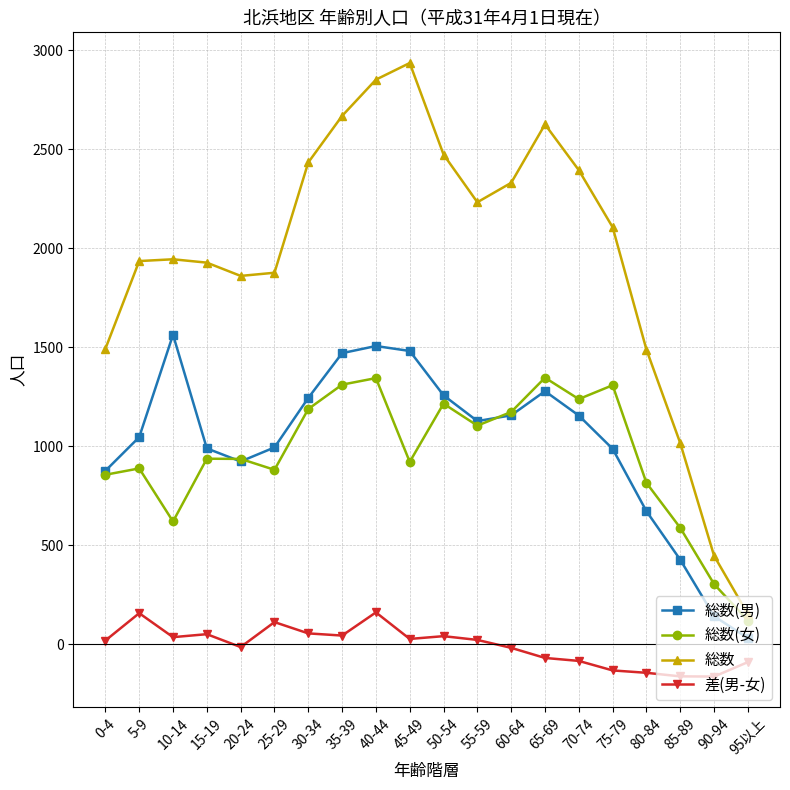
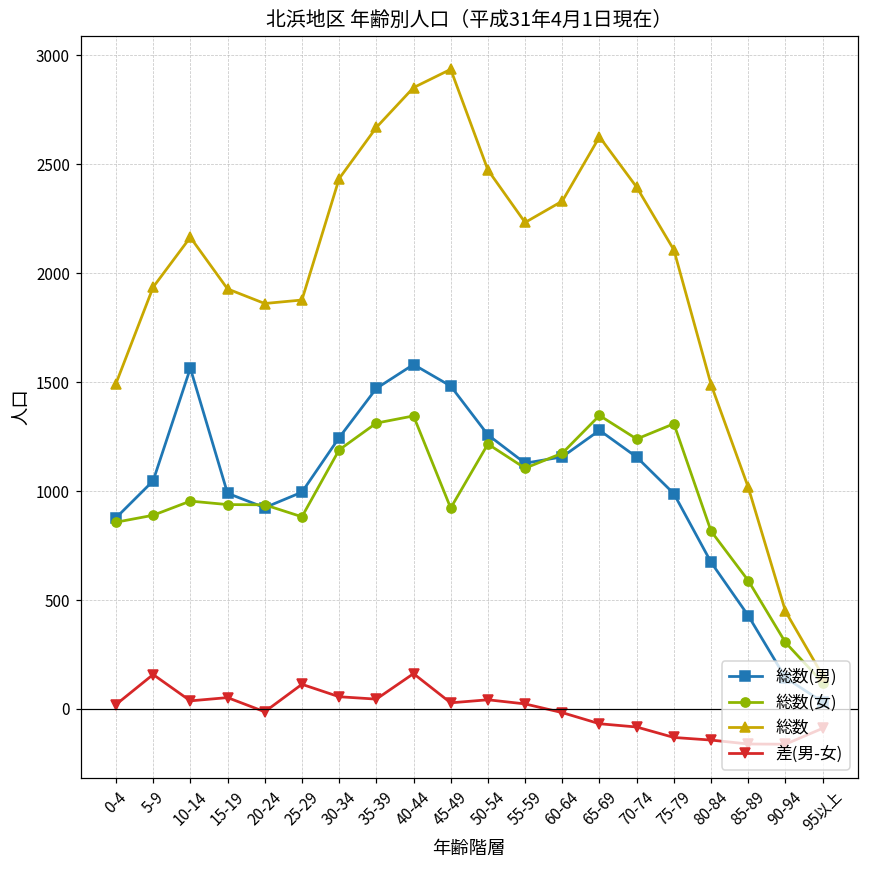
総数(女), 10-14: 620 -> 950
総数, 10-14: 1950 -> 2170
総数(男), 40-44: 1510 -> 1580
